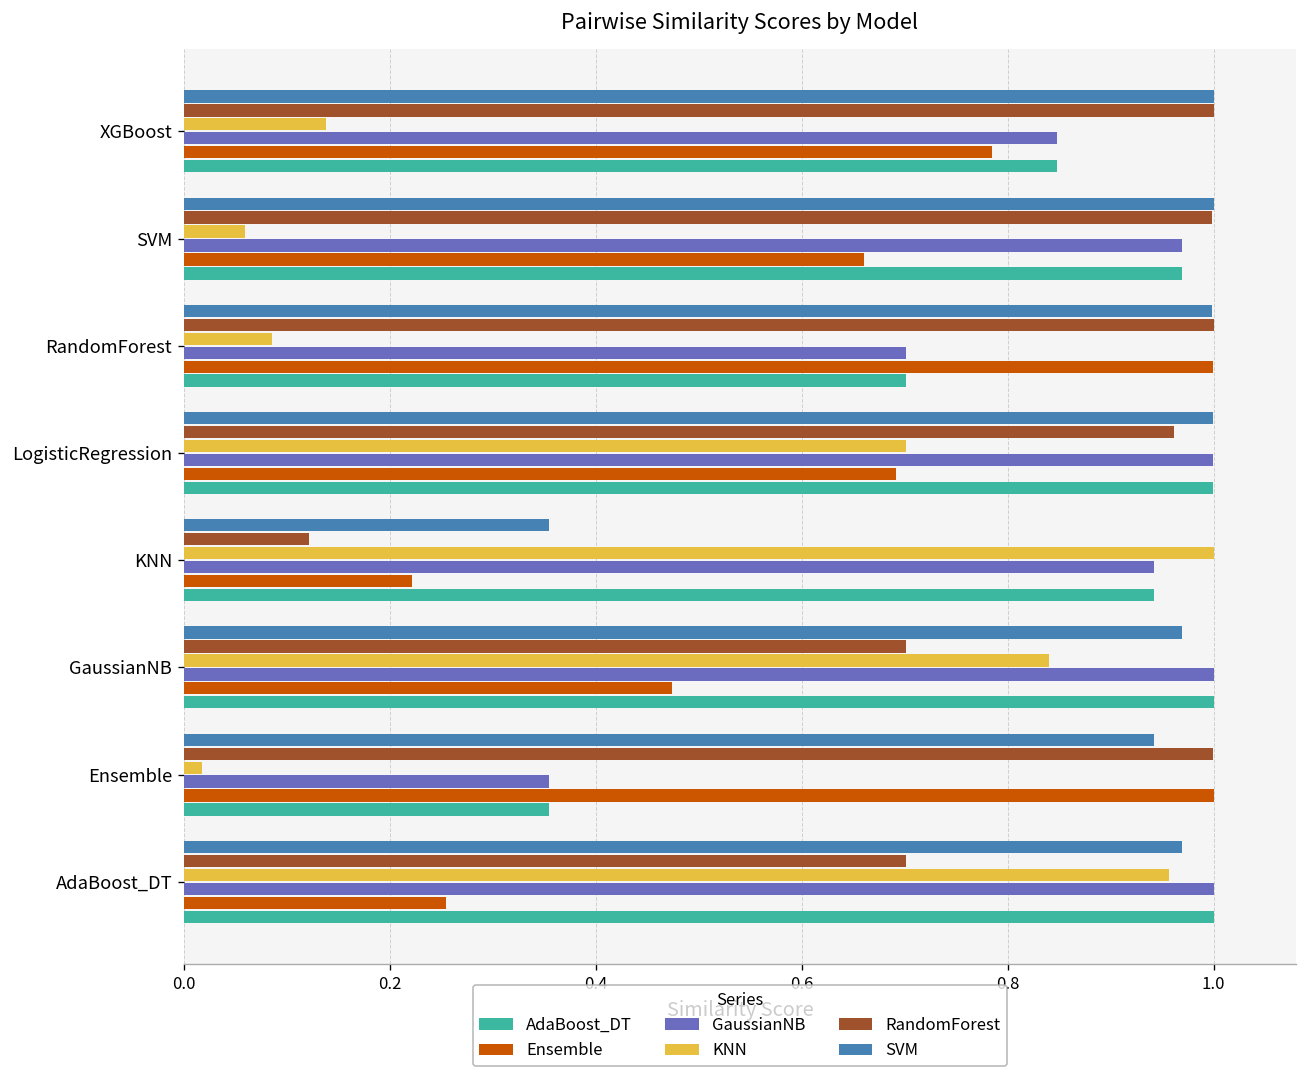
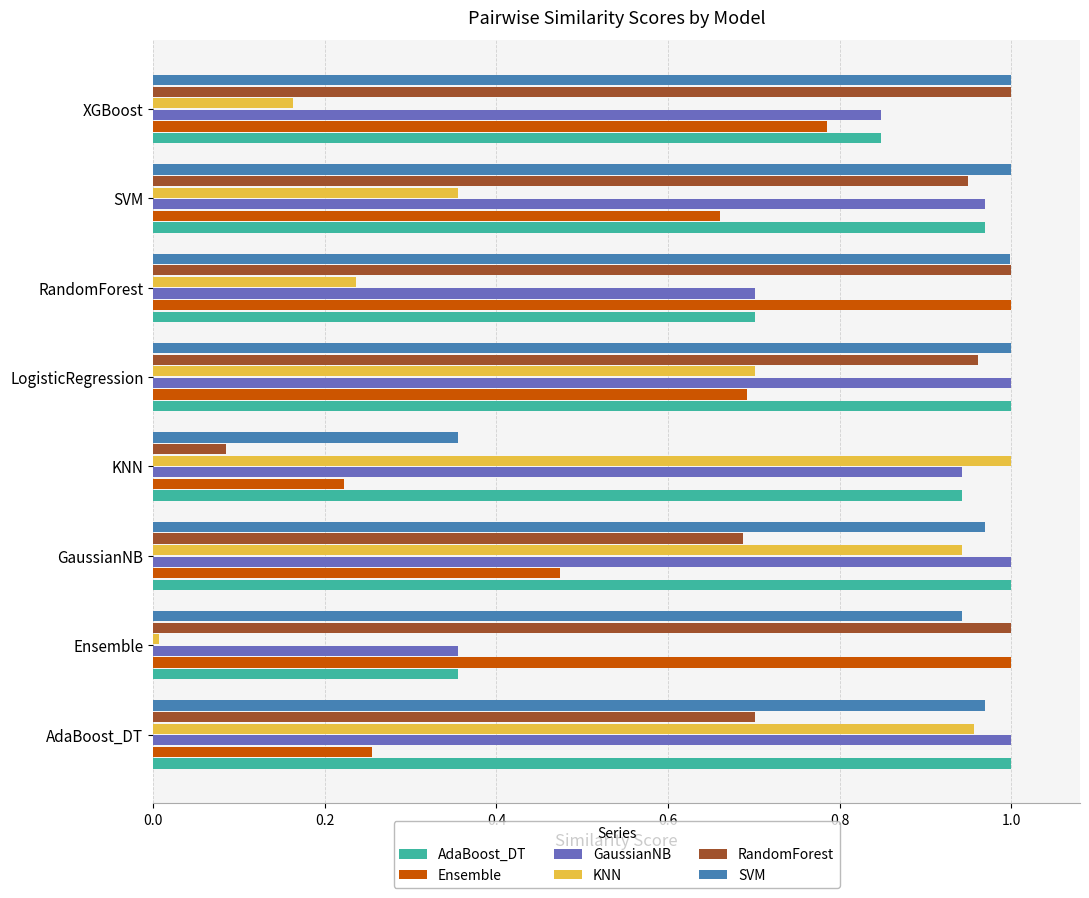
KNN, XGBoost: 0.14 -> 0.16
RandomForest, SVM: 1.00 -> 0.95
KNN, SVM: 0.06 -> 0.35
KNN, RandomForest: 0.09 -> 0.24
RandomForest, KNN: 0.12 -> 0.09
RandomForest, GaussianNB: 0.70 -> 0.69
KNN, GaussianNB: 0.84 -> 0.94
KNN, Ensemble: 0.02 -> 0.01
